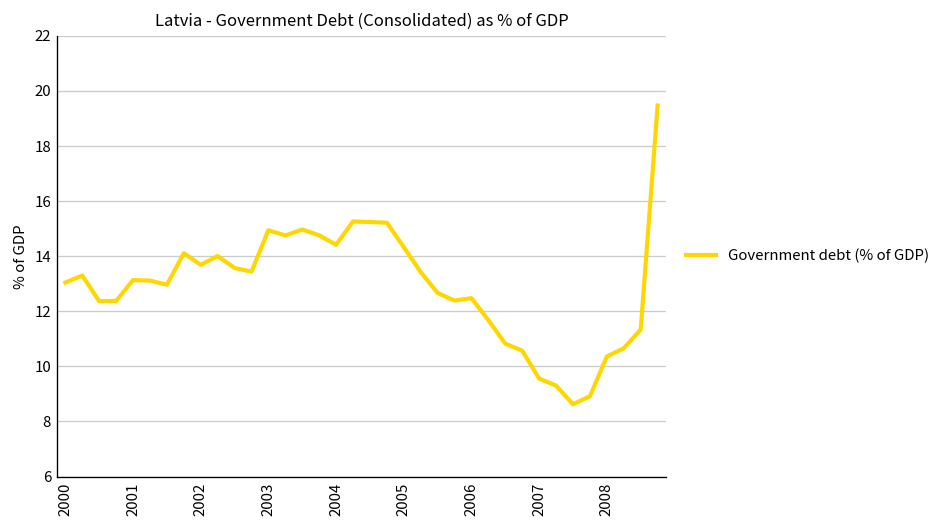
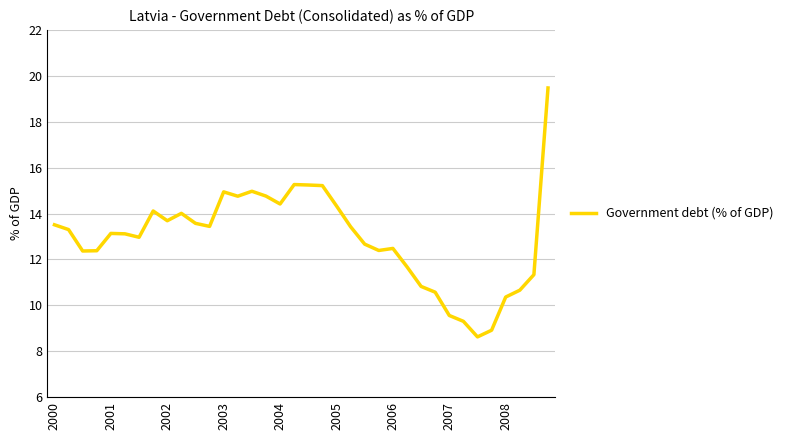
2000: 13.0 -> 13.5
